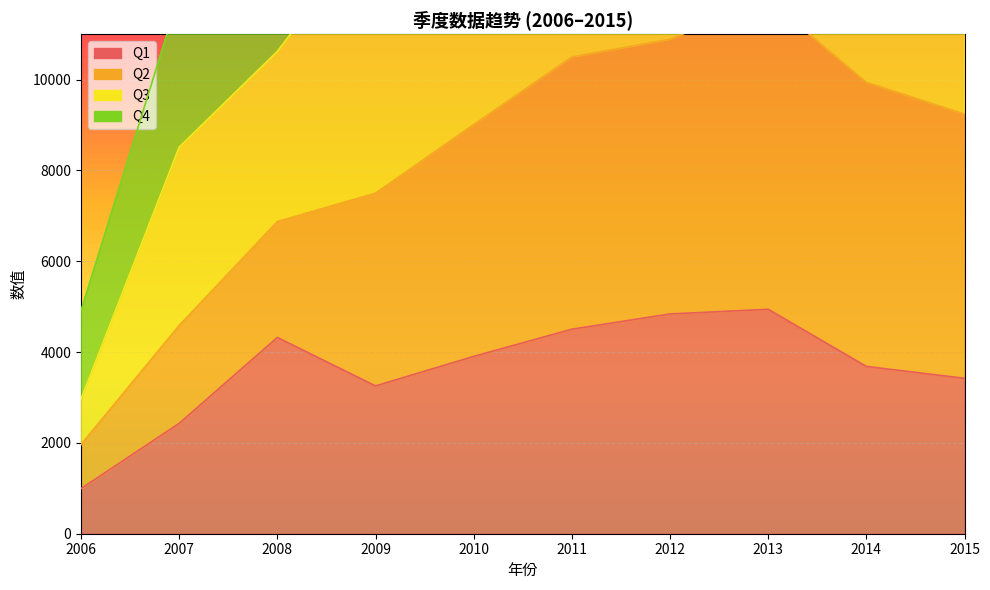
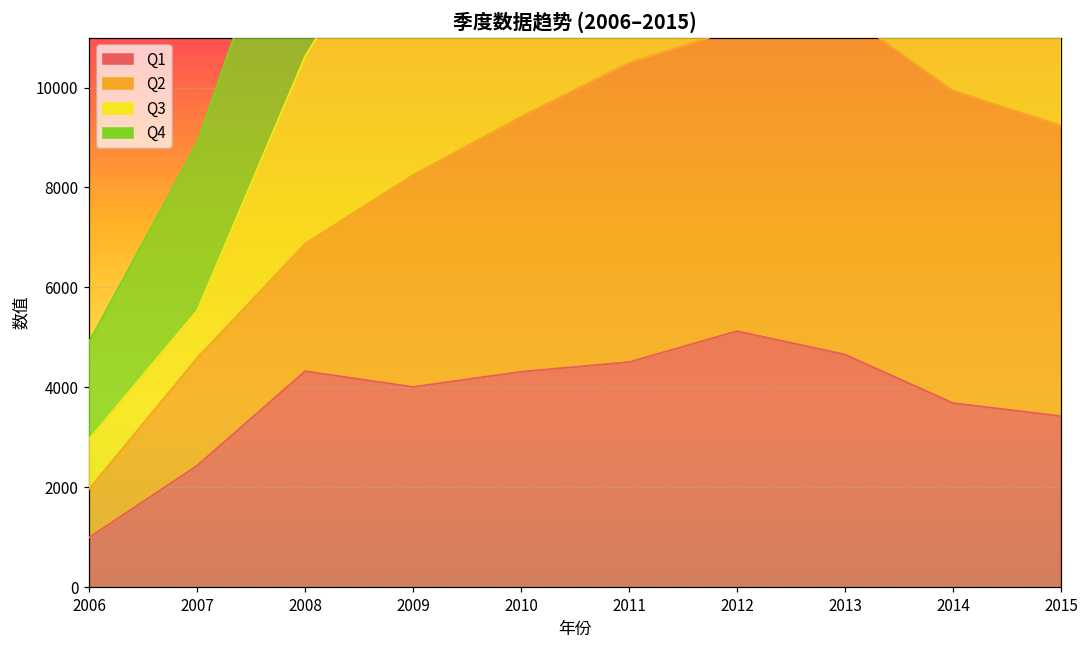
Q3, 2007: 3900 -> 900
Q1, 2009: 3300 -> 4000
Q1, 2010: 3900 -> 4300
Q1, 2012: 4800 -> 5100
Q1, 2013: 4900 -> 4700
